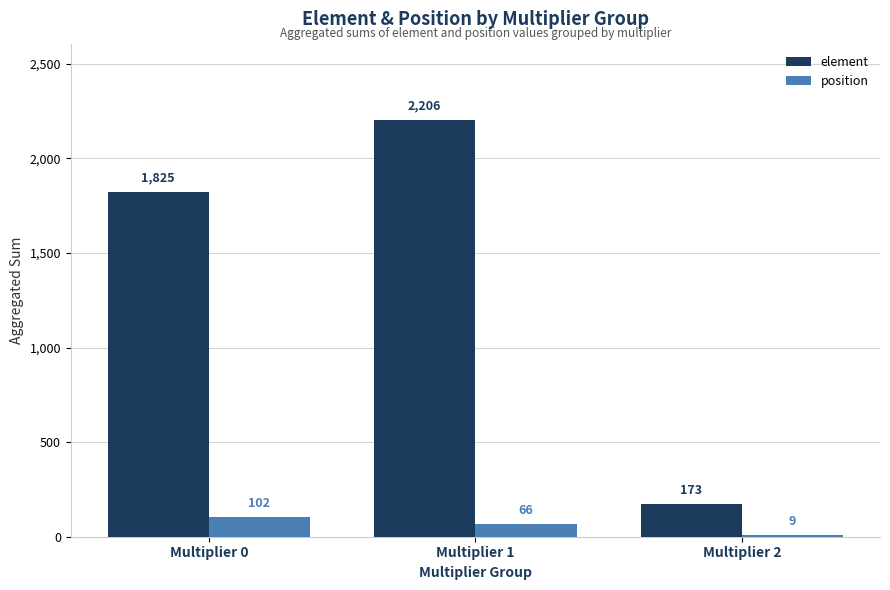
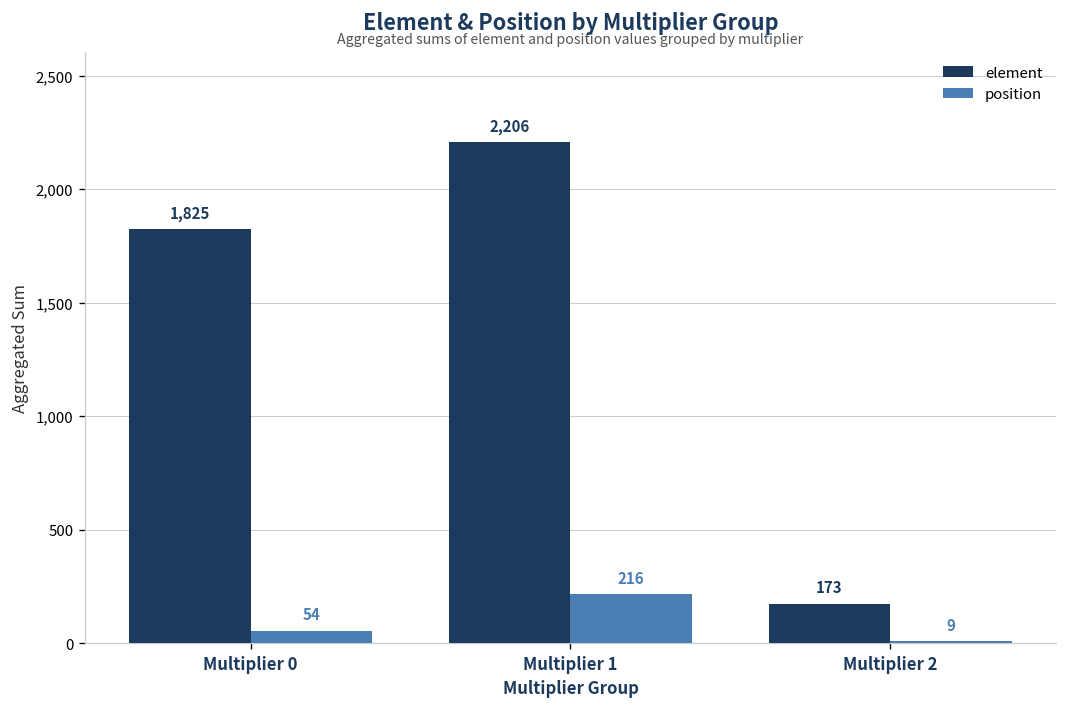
position, Multiplier 0: 102 -> 54
position, Multiplier 1: 66 -> 216
